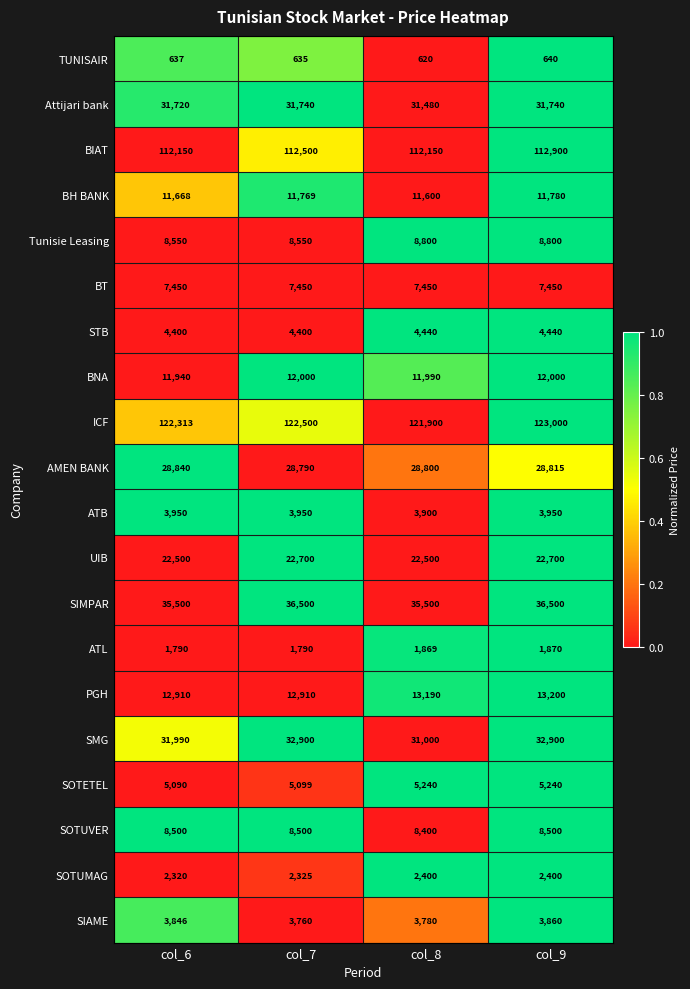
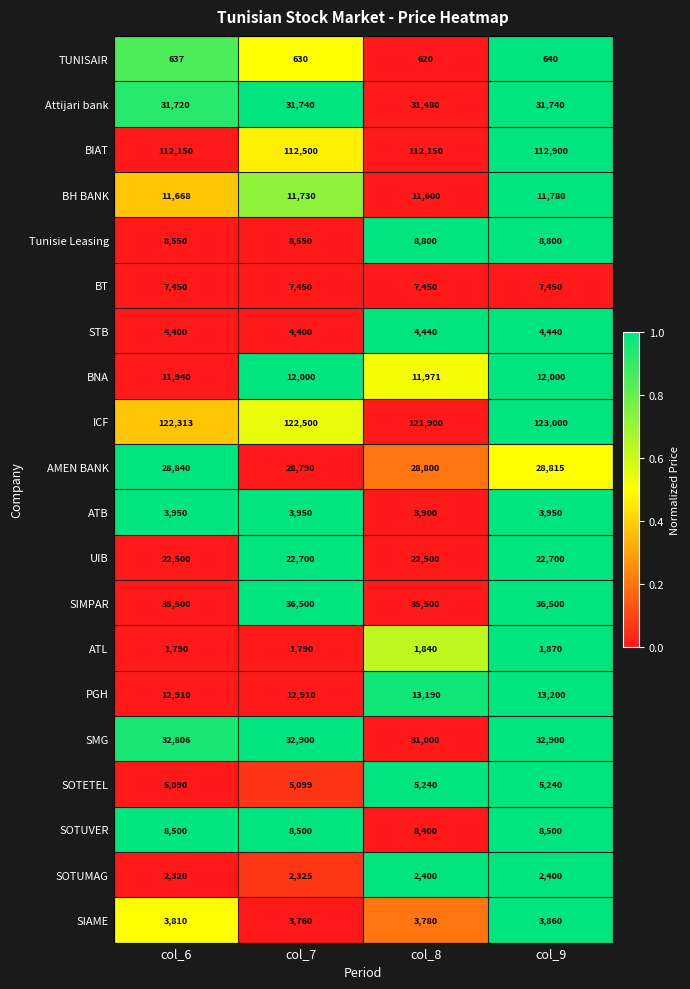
TUNISAIR, col_7: 635 -> 630
BH BANK, col_7: 11,769 -> 11,730
BNA, col_8: 11,990 -> 11,971
ATL, col_8: 1,869 -> 1,840
SMG, col_6: 31,990 -> 32,806
SIAME, col_6: 3,846 -> 3,810
